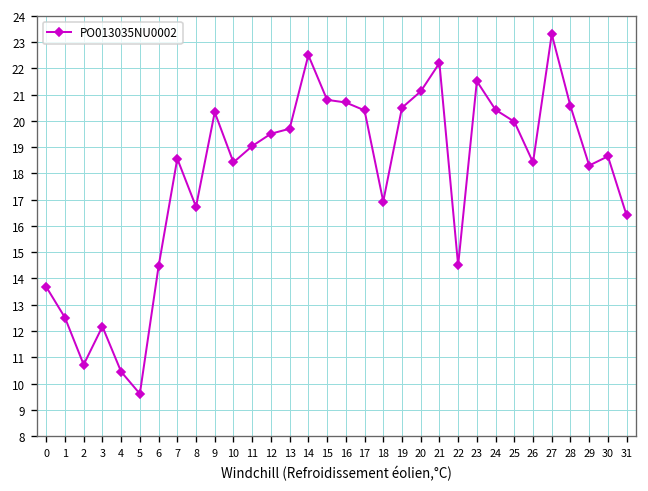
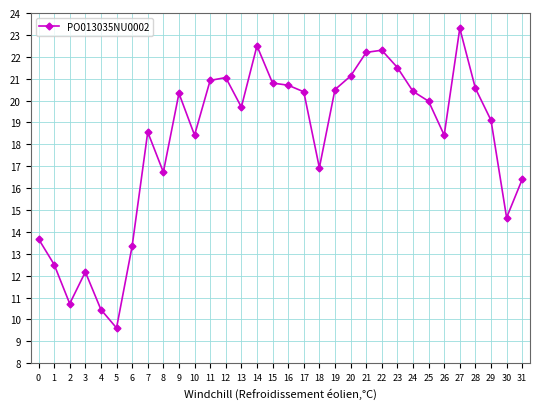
6: 14.5 -> 13.4
11: 19.0 -> 20.9
12: 19.5 -> 21.1
22: 14.5 -> 22.3
29: 18.3 -> 19.1
30: 18.7 -> 14.7
